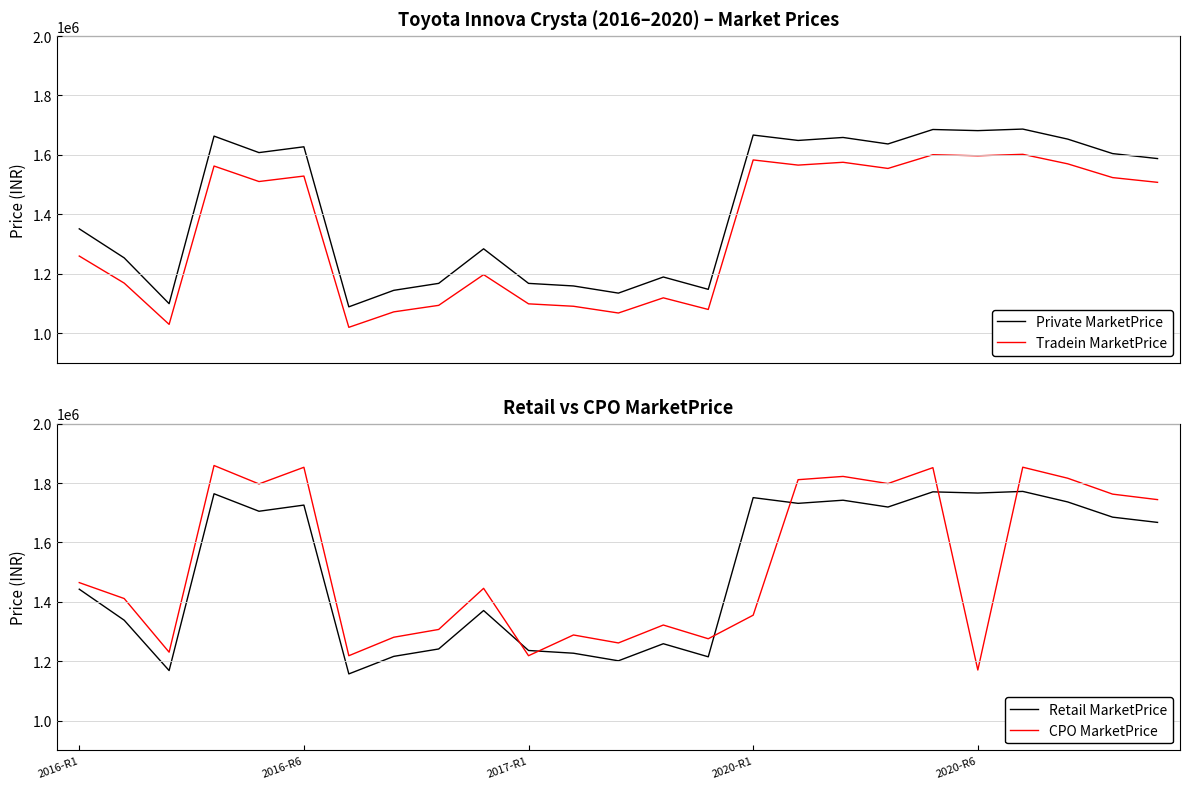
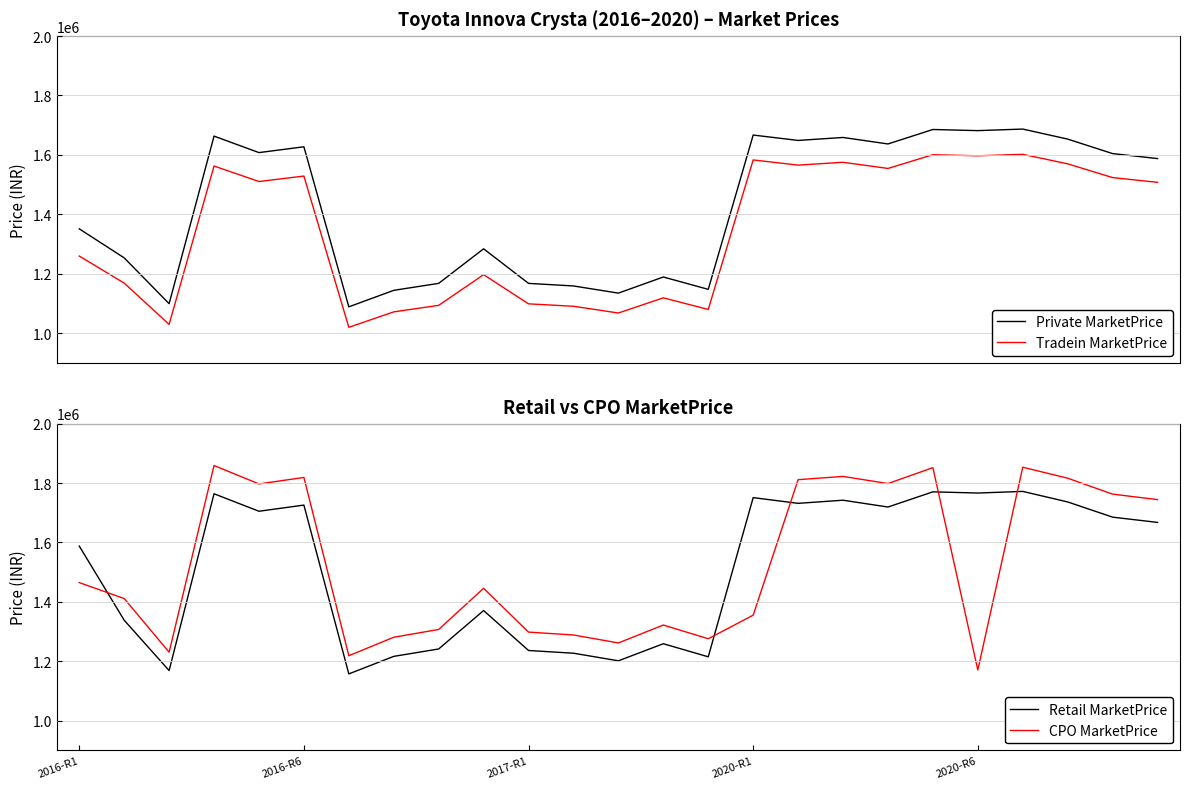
Retail vs CPO MarketPrice, Retail MarketPrice, 2016-R1: 1440000 -> 1590000
Retail vs CPO MarketPrice, CPO MarketPrice, 2016-R6: 1850000 -> 1820000
Retail vs CPO MarketPrice, CPO MarketPrice, 2017-R1: 1220000 -> 1300000
